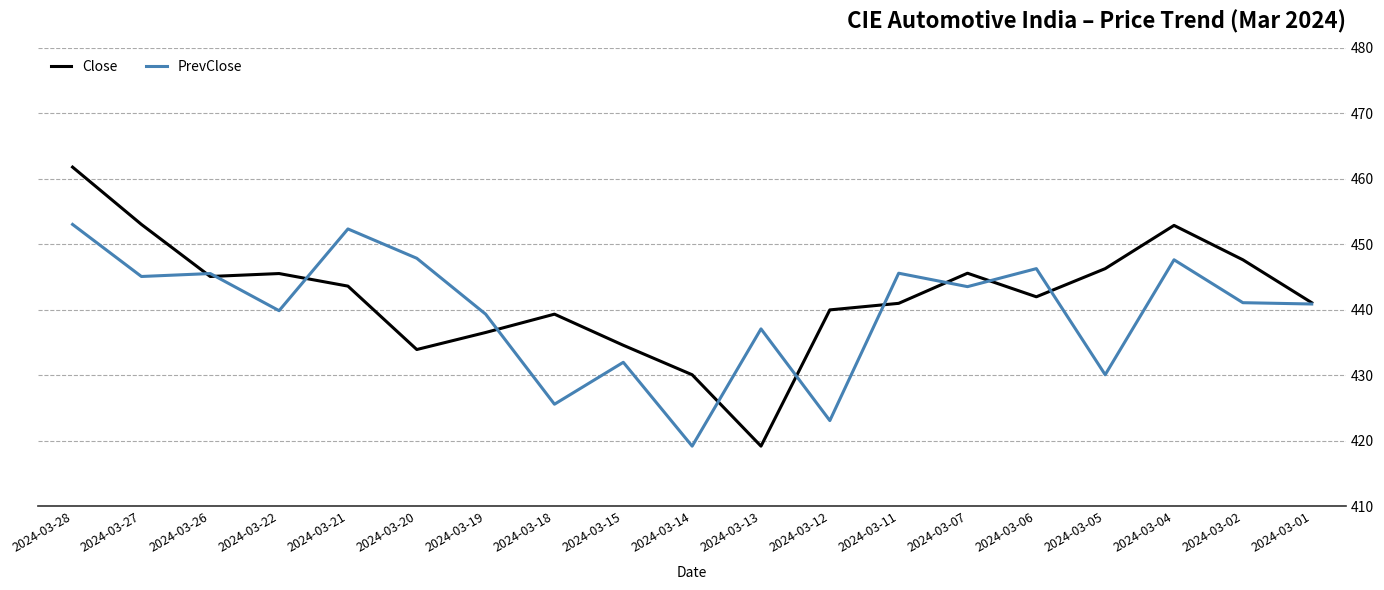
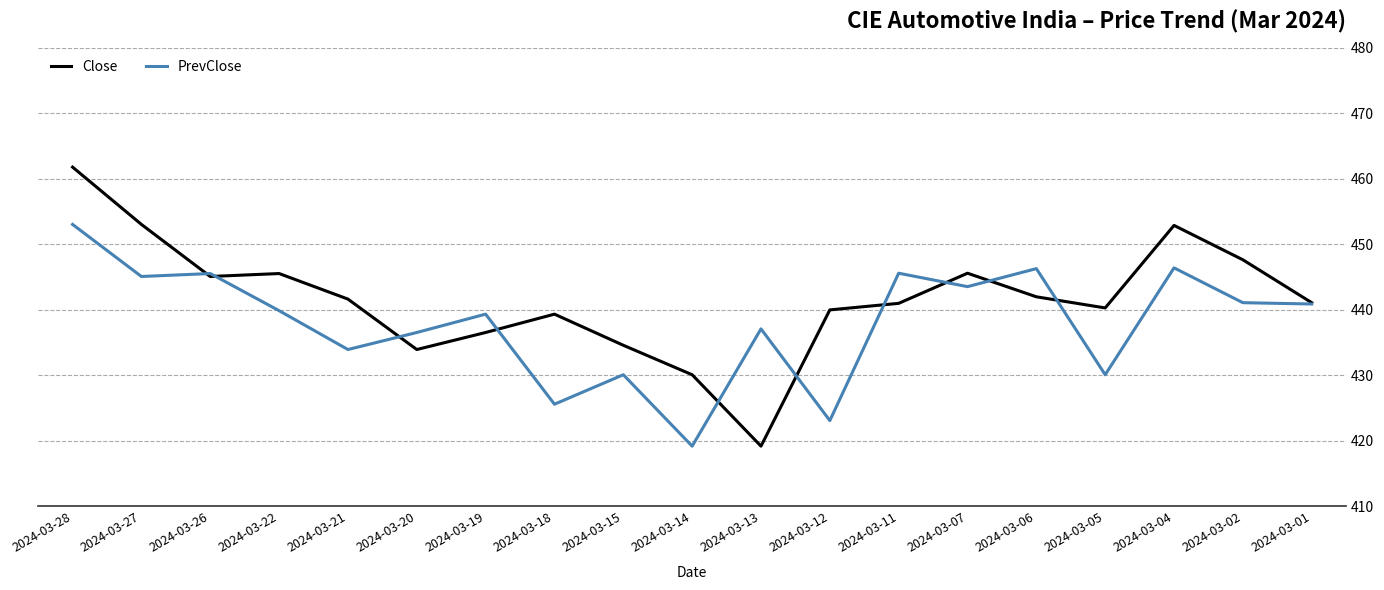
Close, 2024-03-21: 444 -> 442
PrevClose, 2024-03-21: 452 -> 434
PrevClose, 2024-03-20: 448 -> 437
PrevClose, 2024-03-15: 432 -> 430
Close, 2024-03-05: 446 -> 440
PrevClose, 2024-03-04: 448 -> 446
